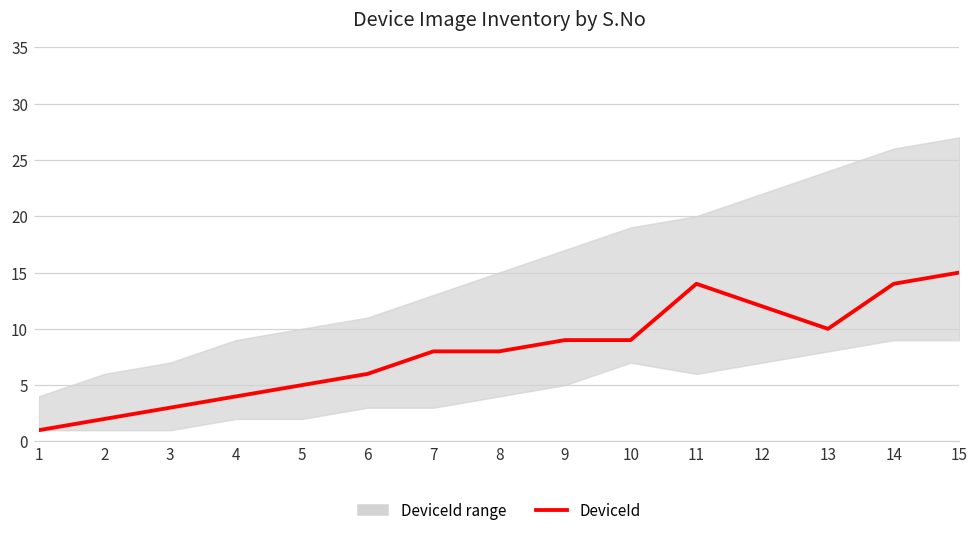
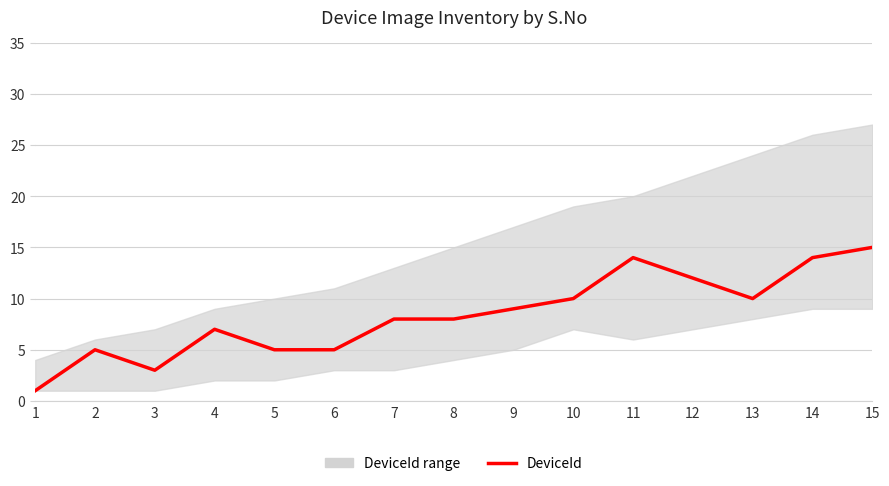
DeviceId, 2: 2 -> 5
DeviceId, 4: 4 -> 7
DeviceId, 6: 6 -> 5
DeviceId, 10: 9 -> 10
